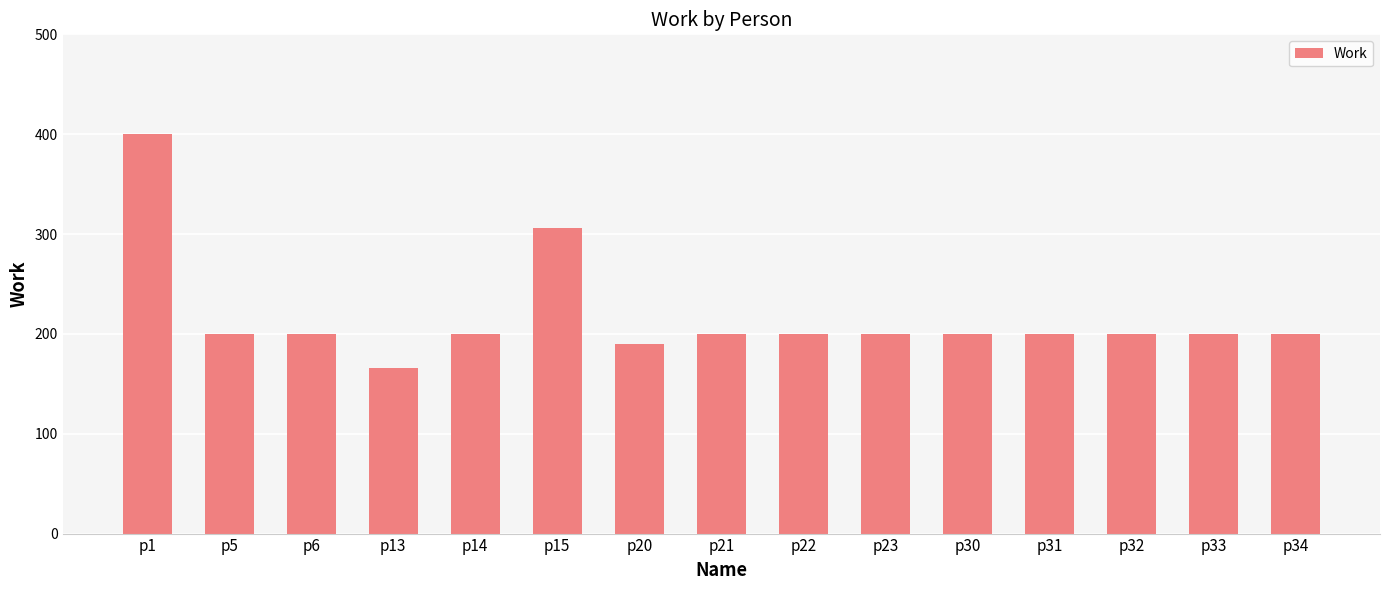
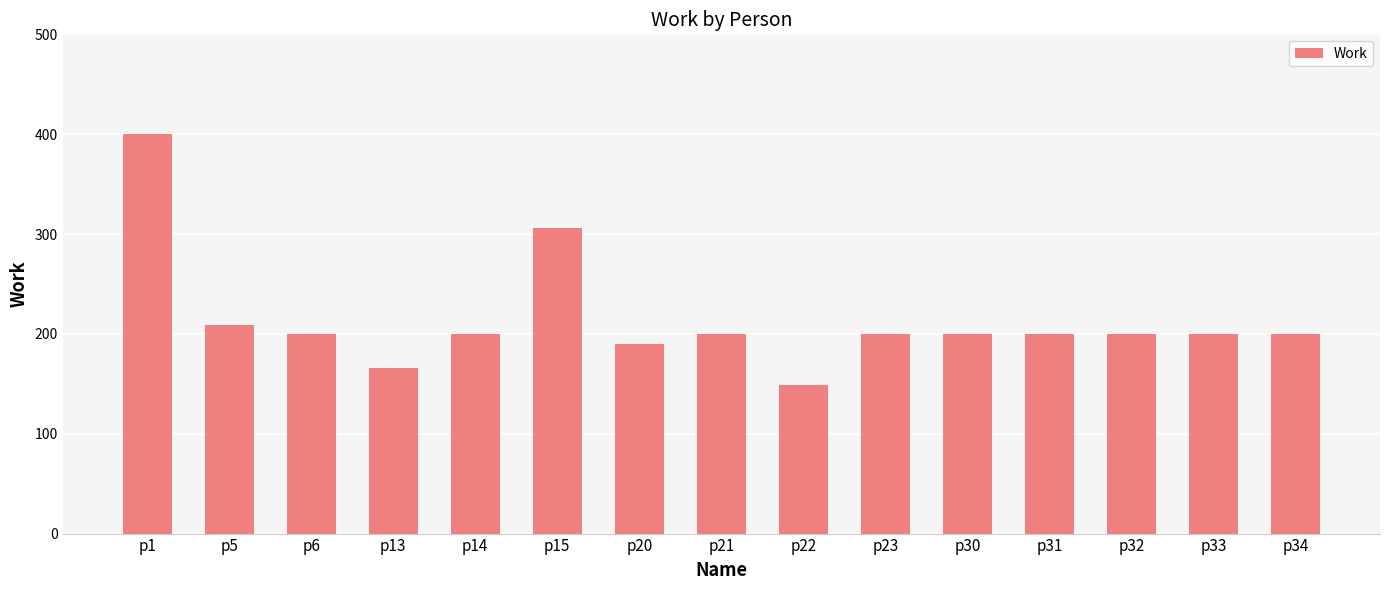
p5: 200 -> 210
p22: 200 -> 150
